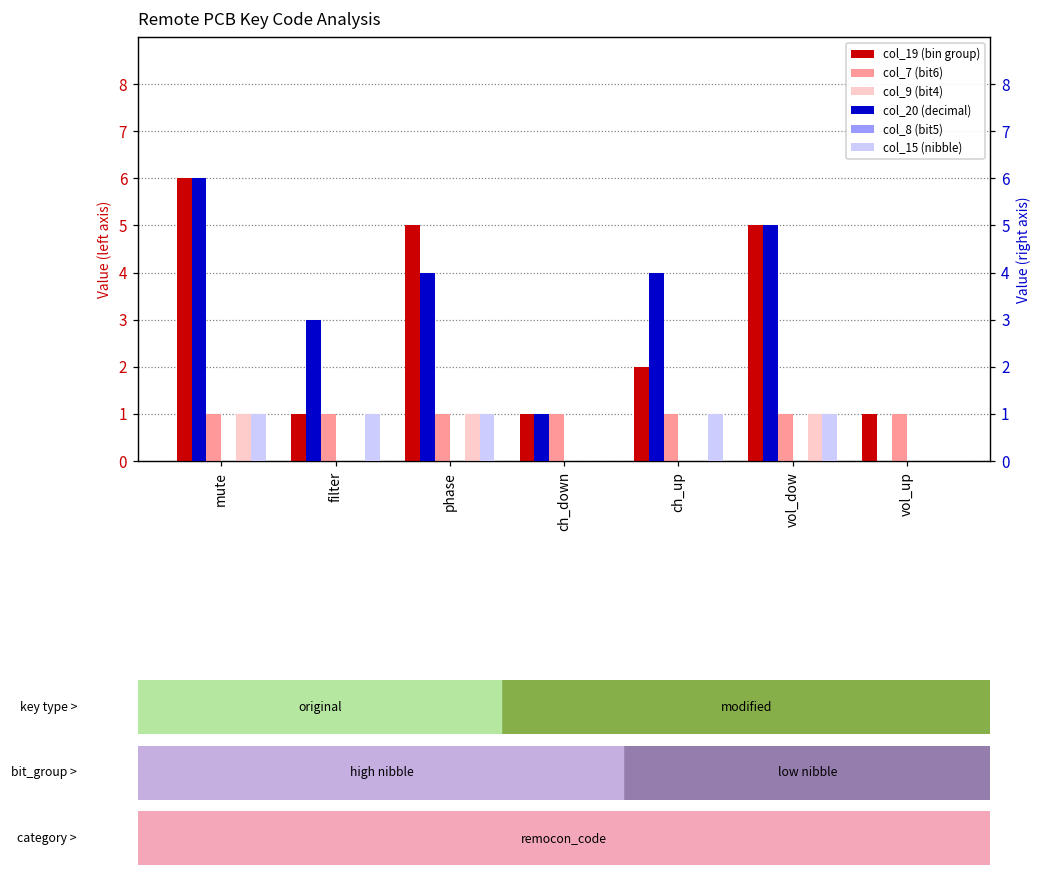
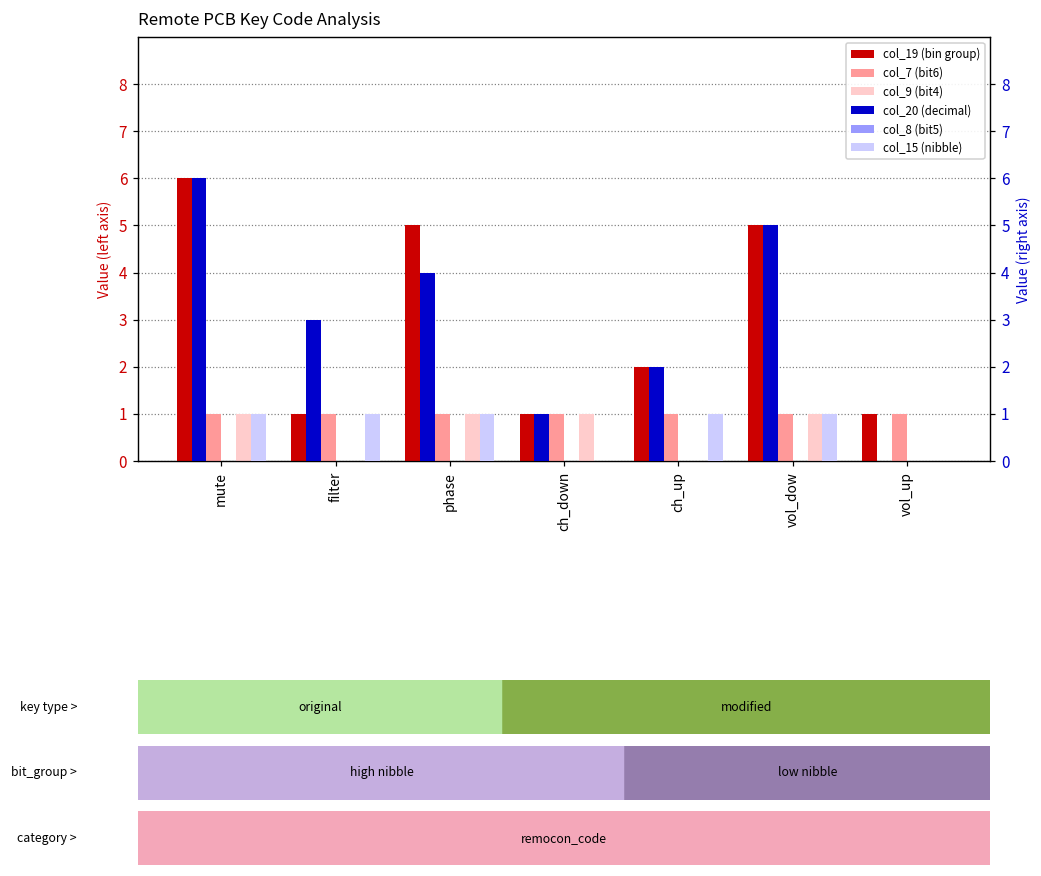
col_9 (bit4), ch_down: 0 -> 1
col_20 (decimal), ch_up: 4 -> 2
